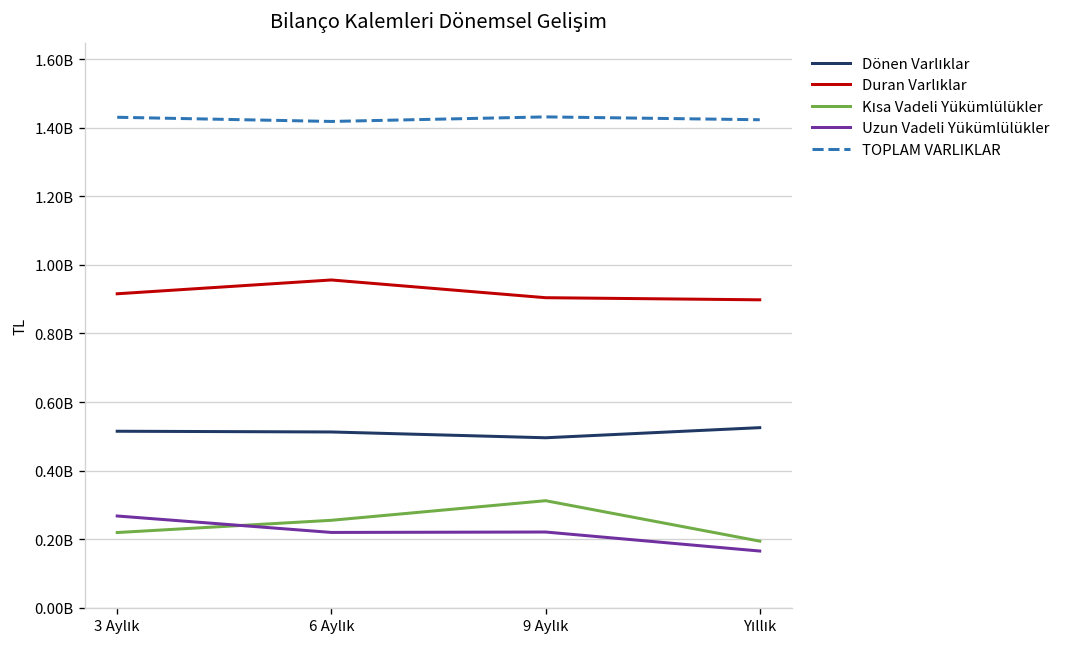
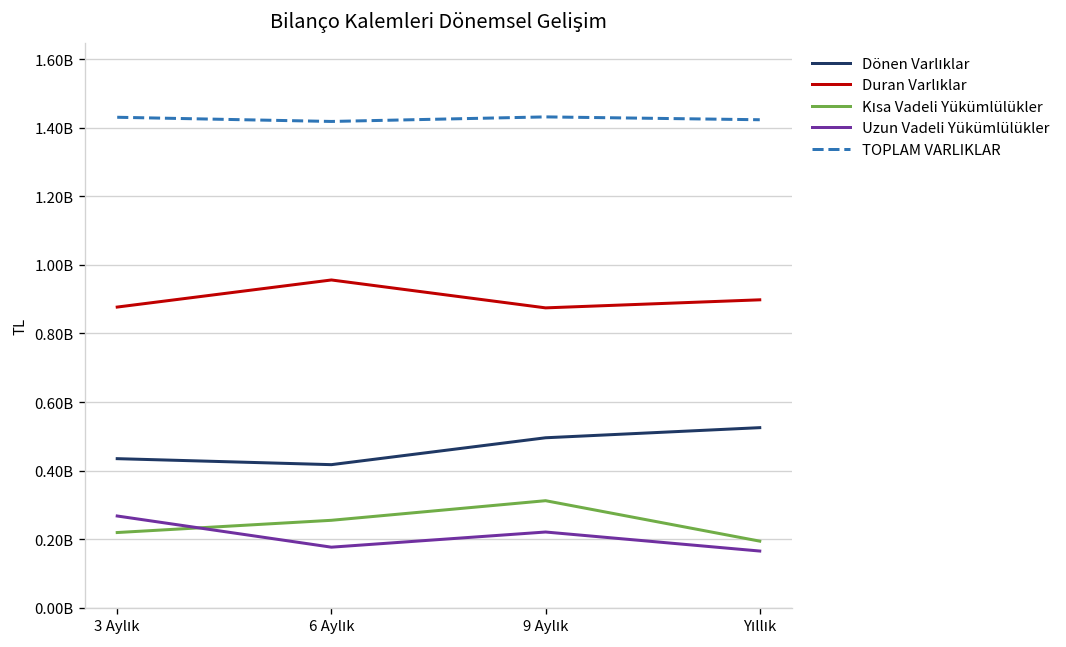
Dönen Varlıklar, 3 Aylık: 510000000 -> 430000000
Duran Varlıklar, 3 Aylık: 920000000 -> 880000000
Dönen Varlıklar, 6 Aylık: 510000000 -> 420000000
Uzun Vadeli Yükümlülükler, 6 Aylık: 220000000 -> 180000000
Duran Varlıklar, 9 Aylık: 900000000 -> 870000000
